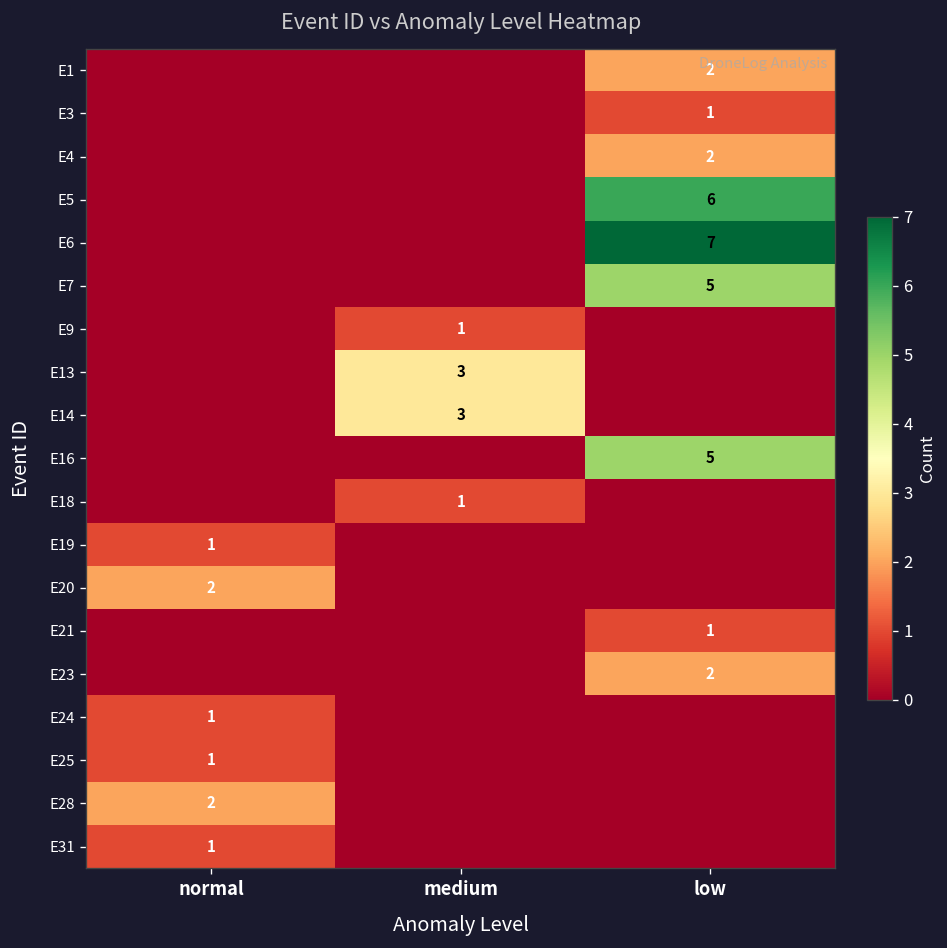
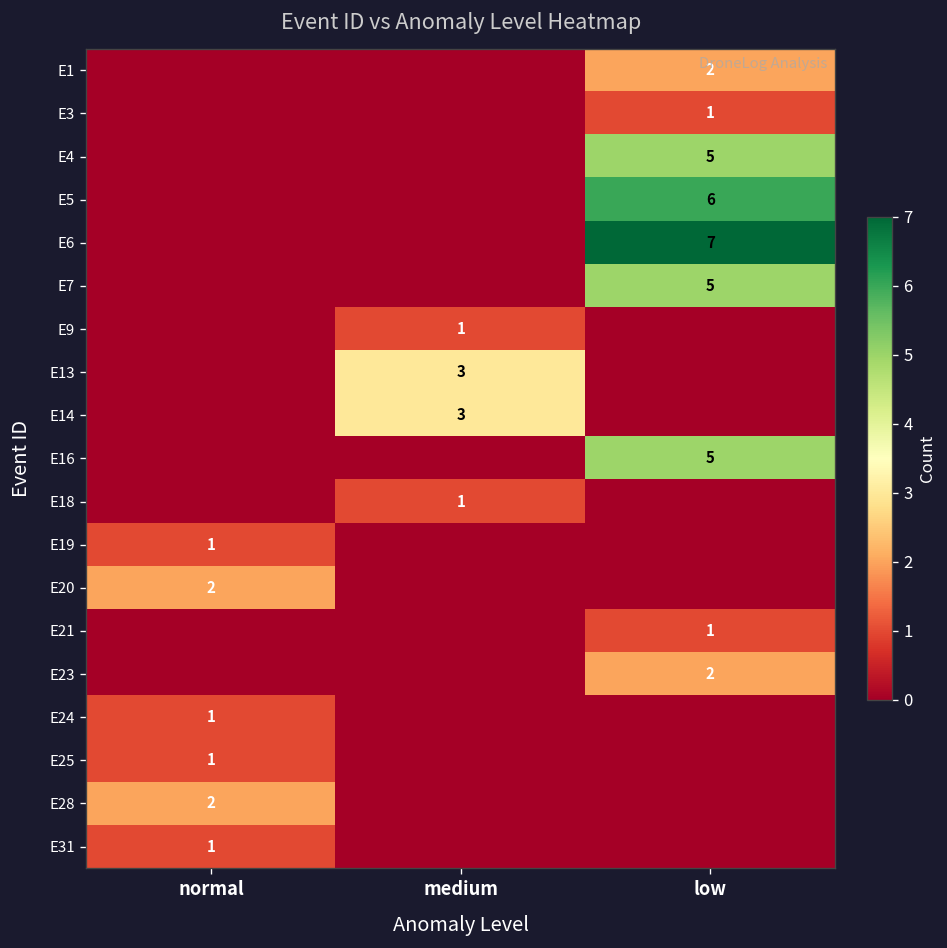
E4, low: 2 -> 5
